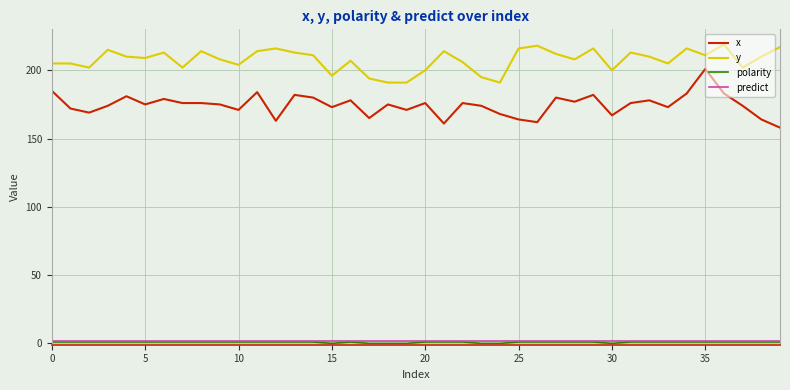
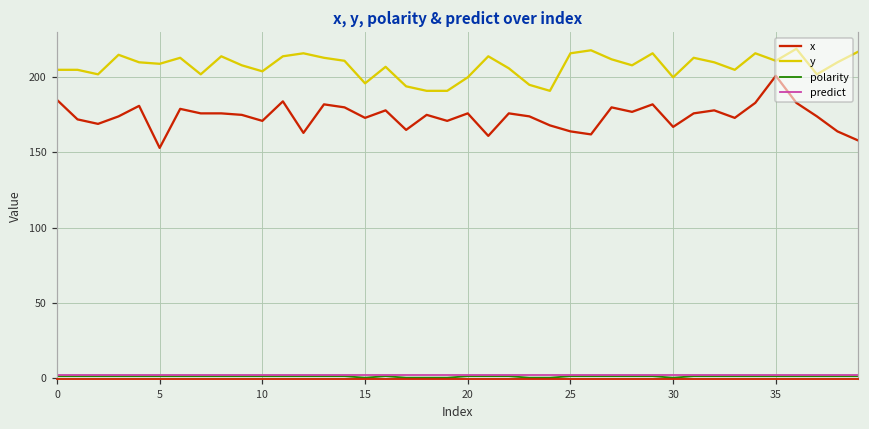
x, 5: 175 -> 153
